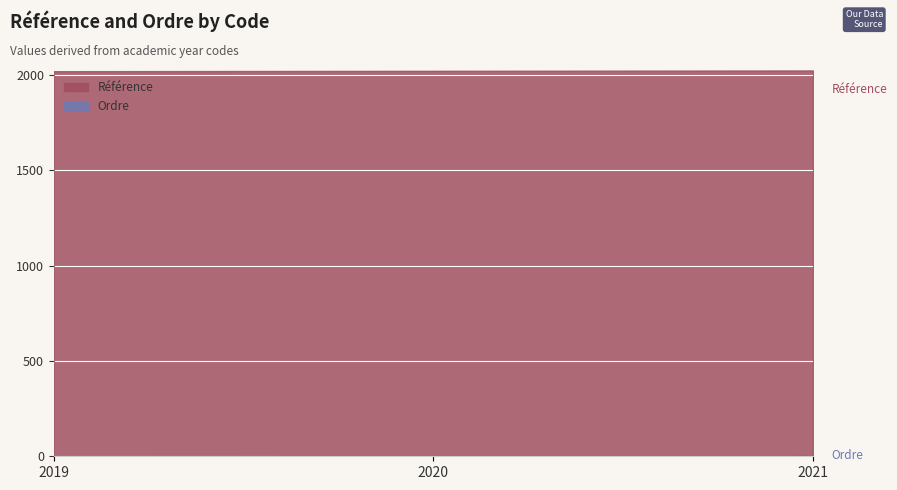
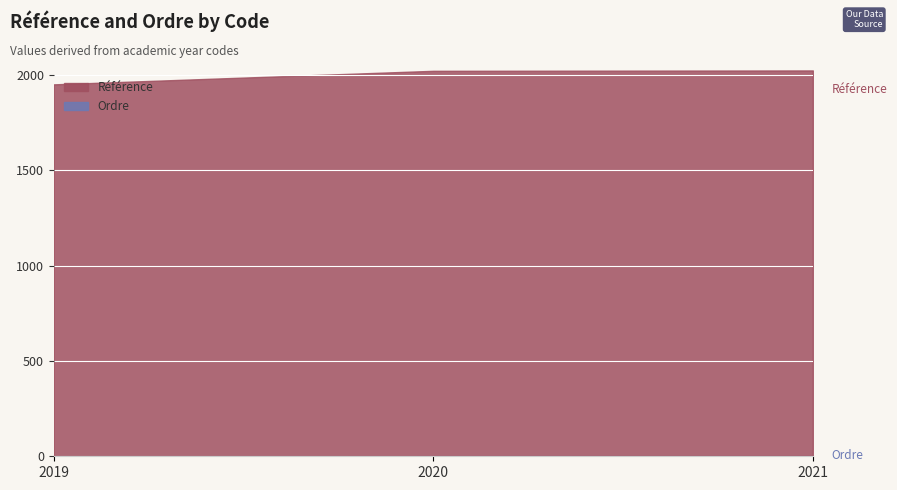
Référence, 2019: 2020 -> 1950
